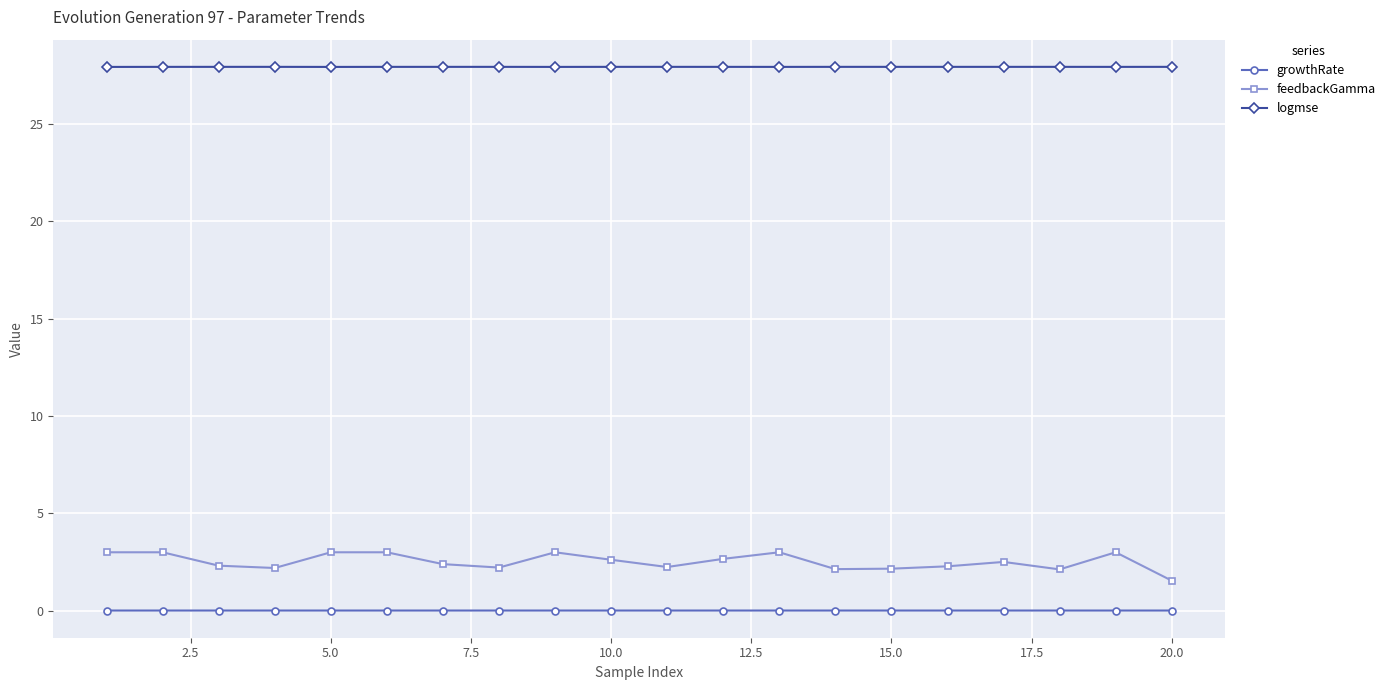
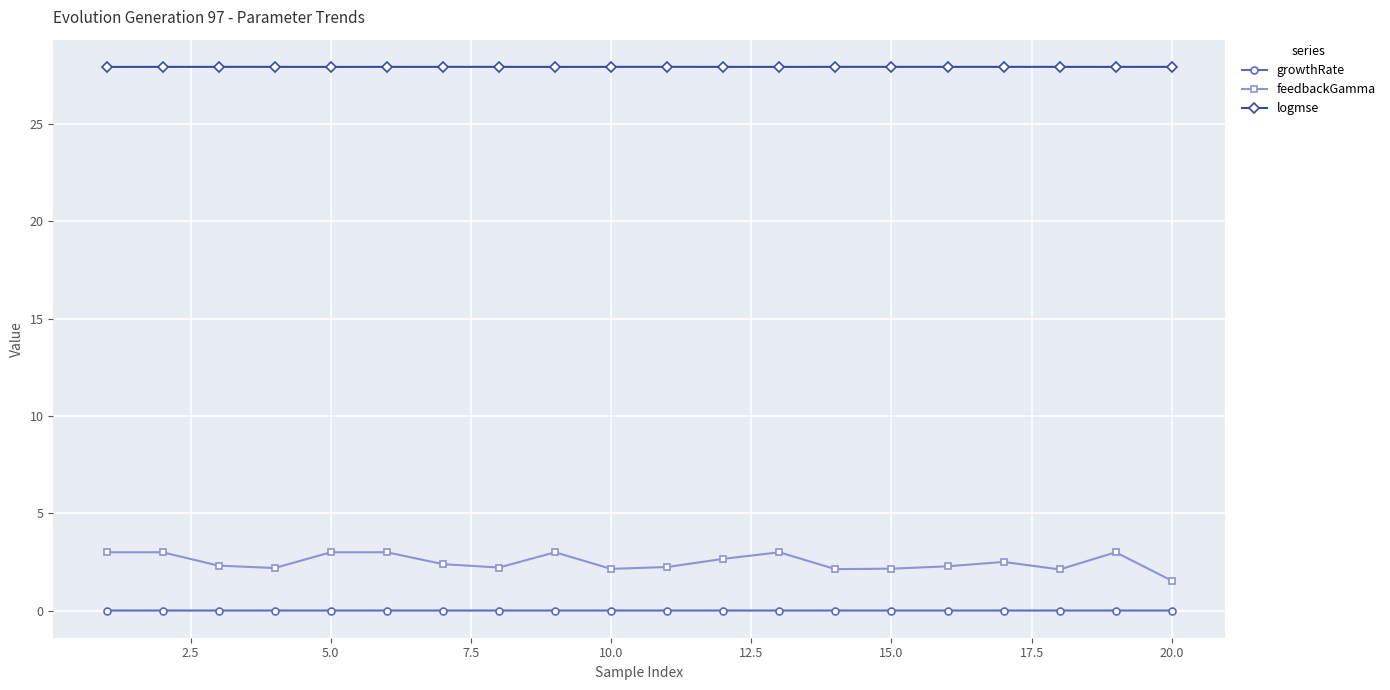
feedbackGamma, 10.0: 2.6 -> 2.1
